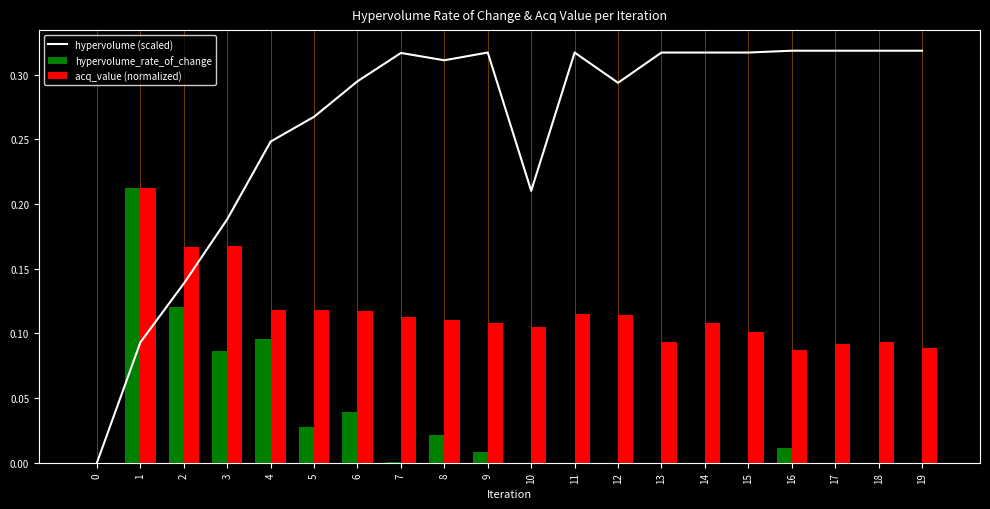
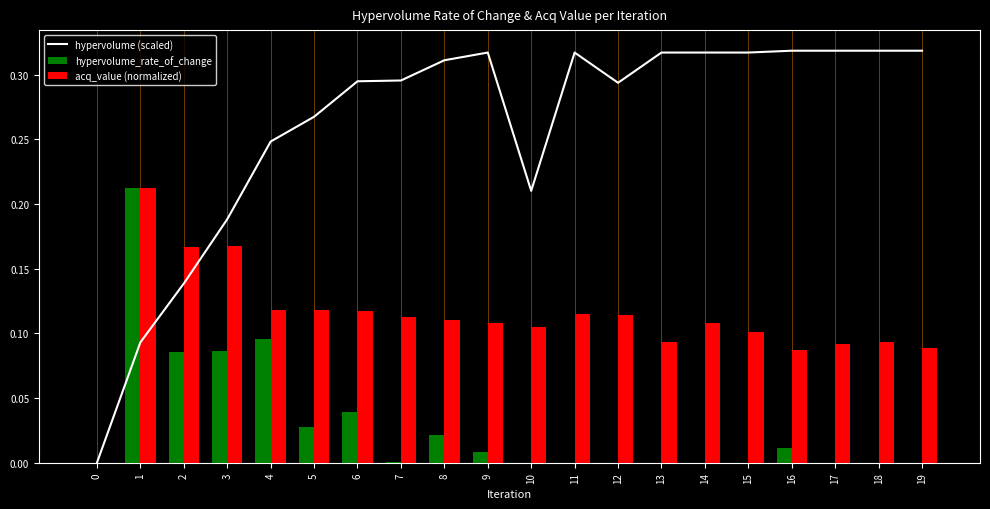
hypervolume_rate_of_change, 2: 0.120 -> 0.085
hypervolume (scaled), 7: 0.317 -> 0.295
